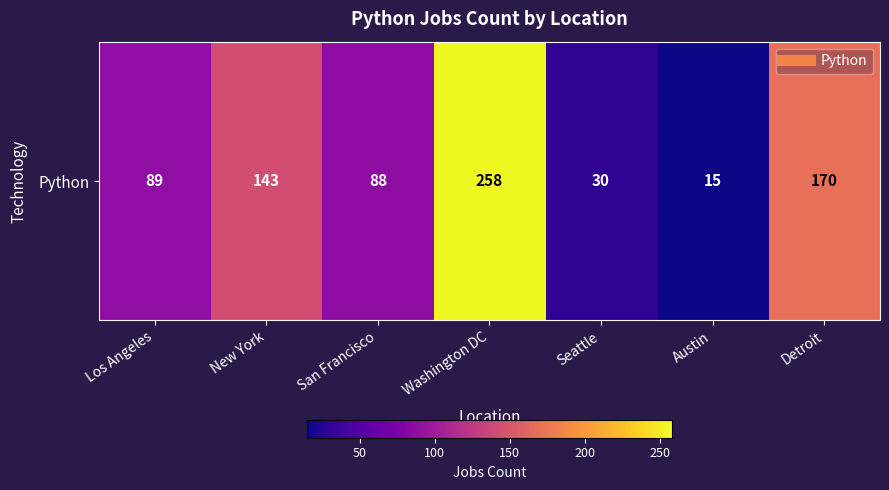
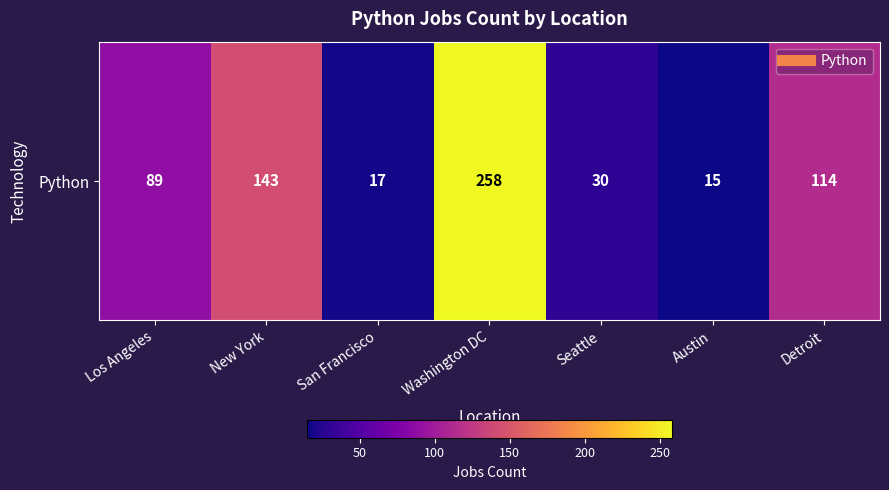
Python, San Francisco: 88 -> 17
Python, Detroit: 170 -> 114
